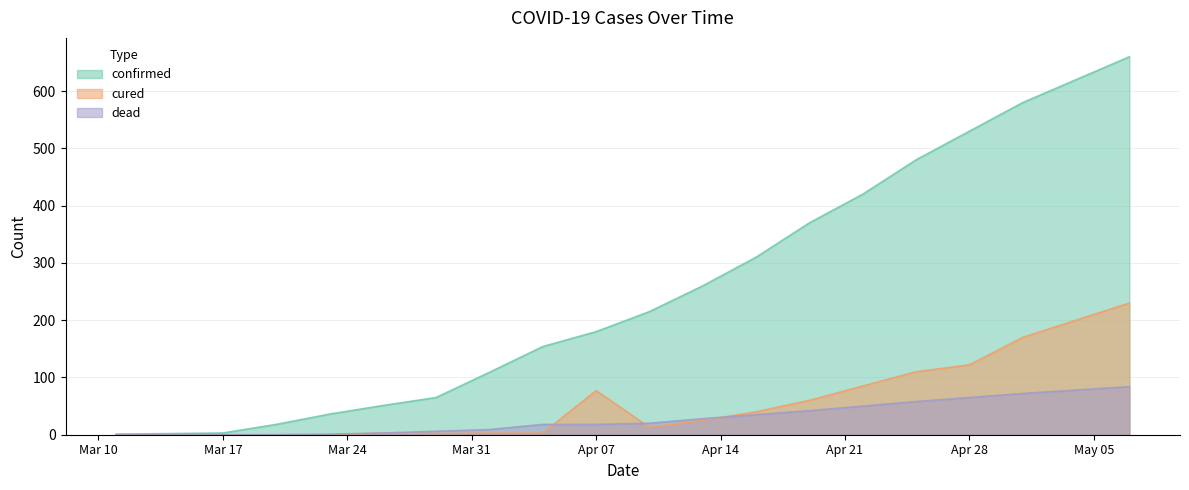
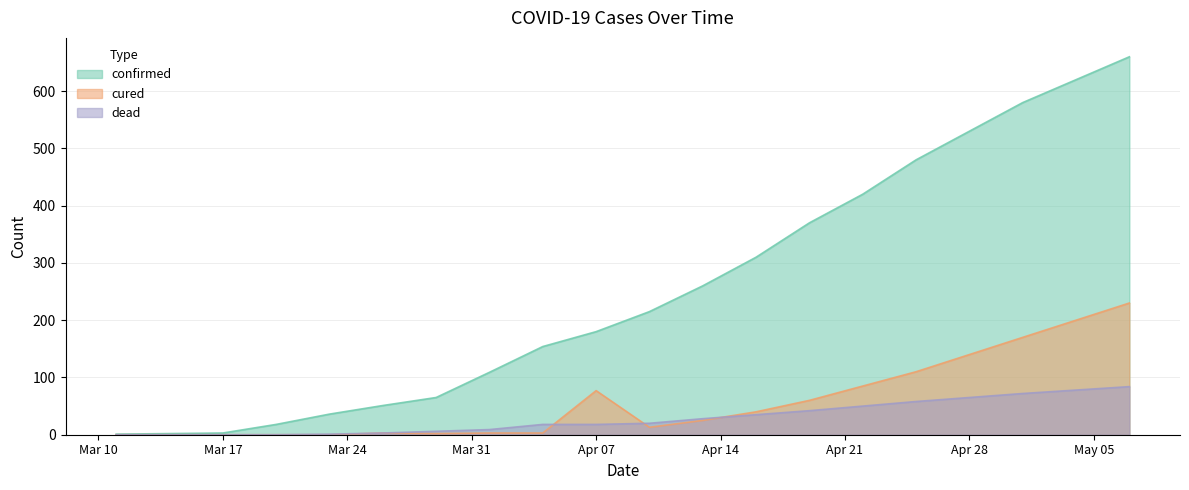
cured, Apr 28: 120 -> 140
